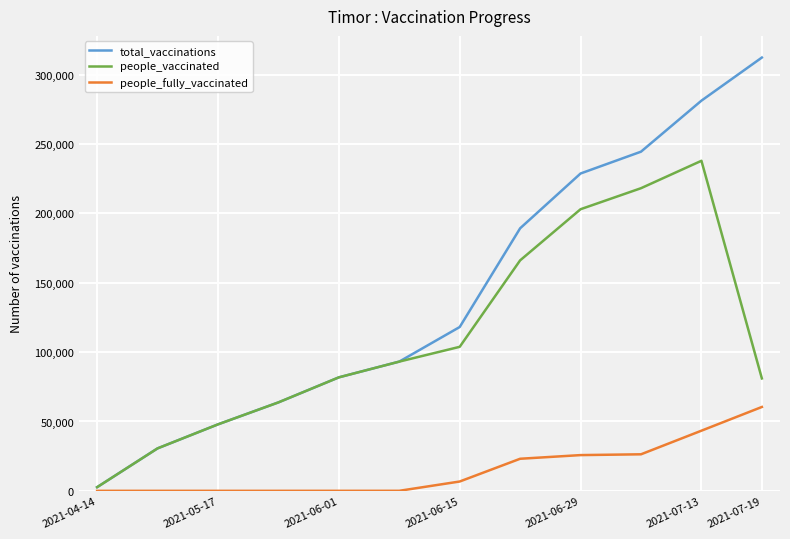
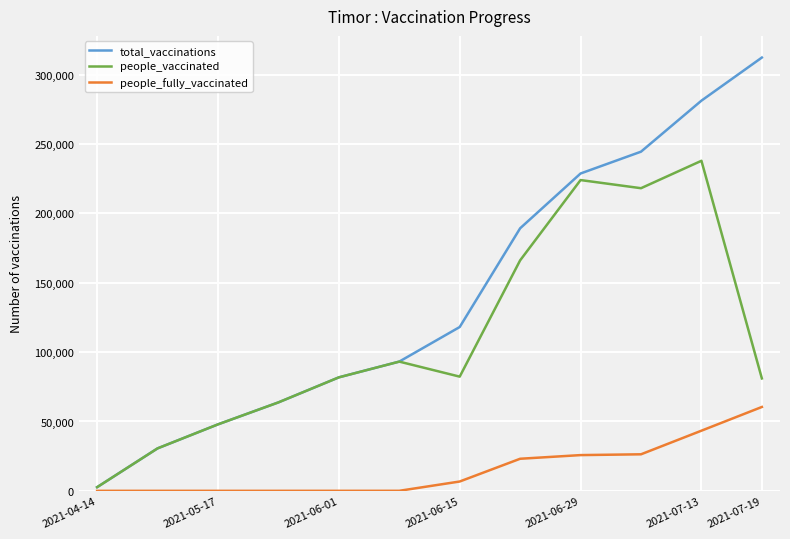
people_vaccinated, 2021-06-15: 104,000 -> 82,000
people_vaccinated, 2021-06-29: 203,000 -> 224,000
